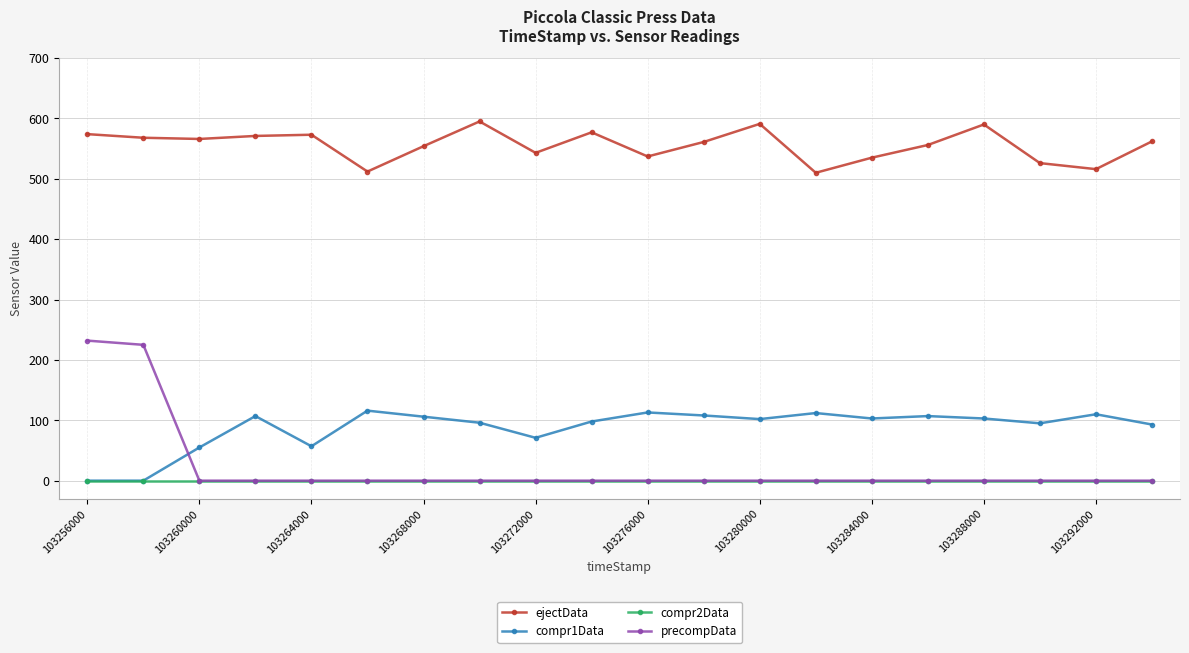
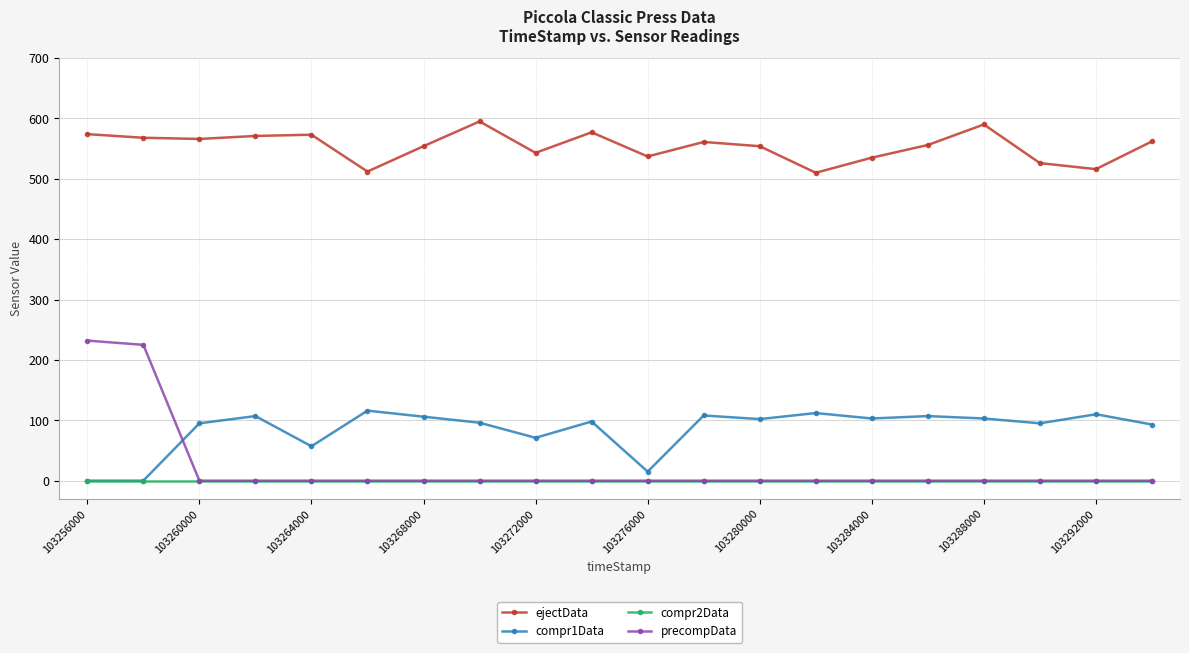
compr1Data, 103260000: 60 -> 100
compr1Data, 103276000: 110 -> 20
ejectData, 103280000: 590 -> 550
